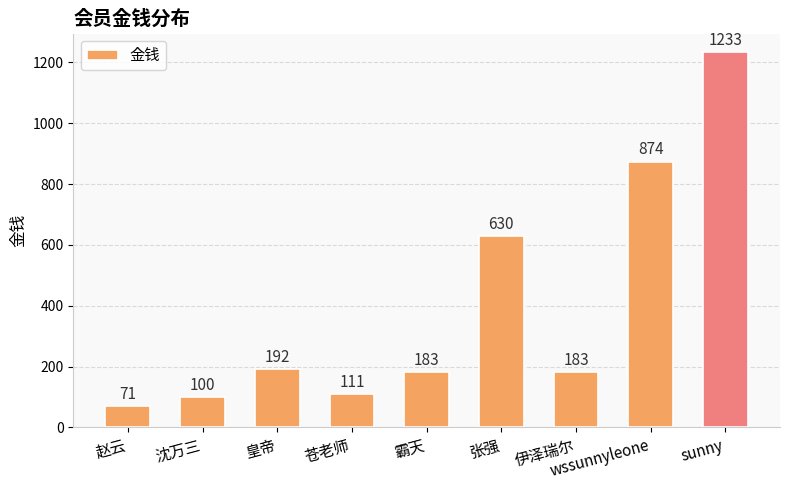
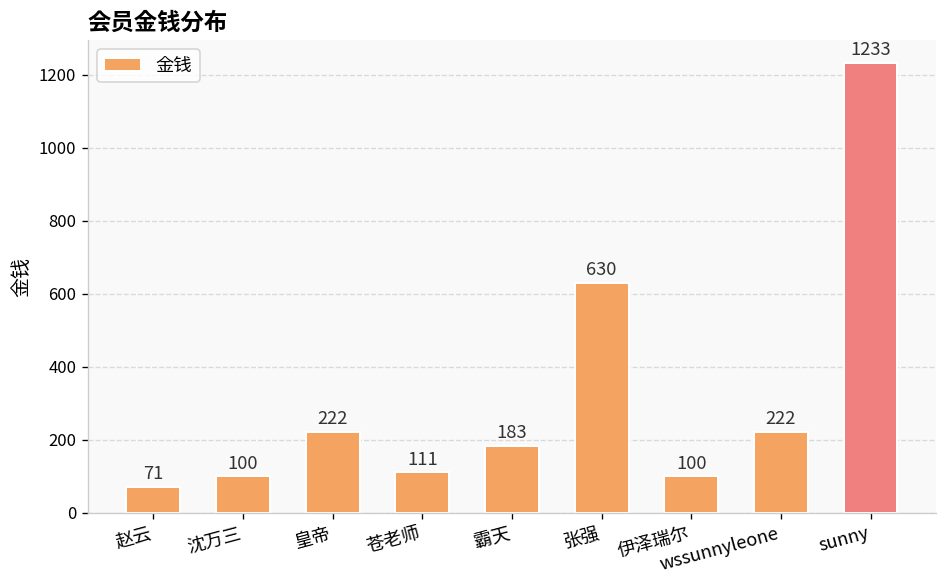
皇帝: 192 -> 222
伊泽瑞尔: 183 -> 100
wssunnyleone: 874 -> 222
